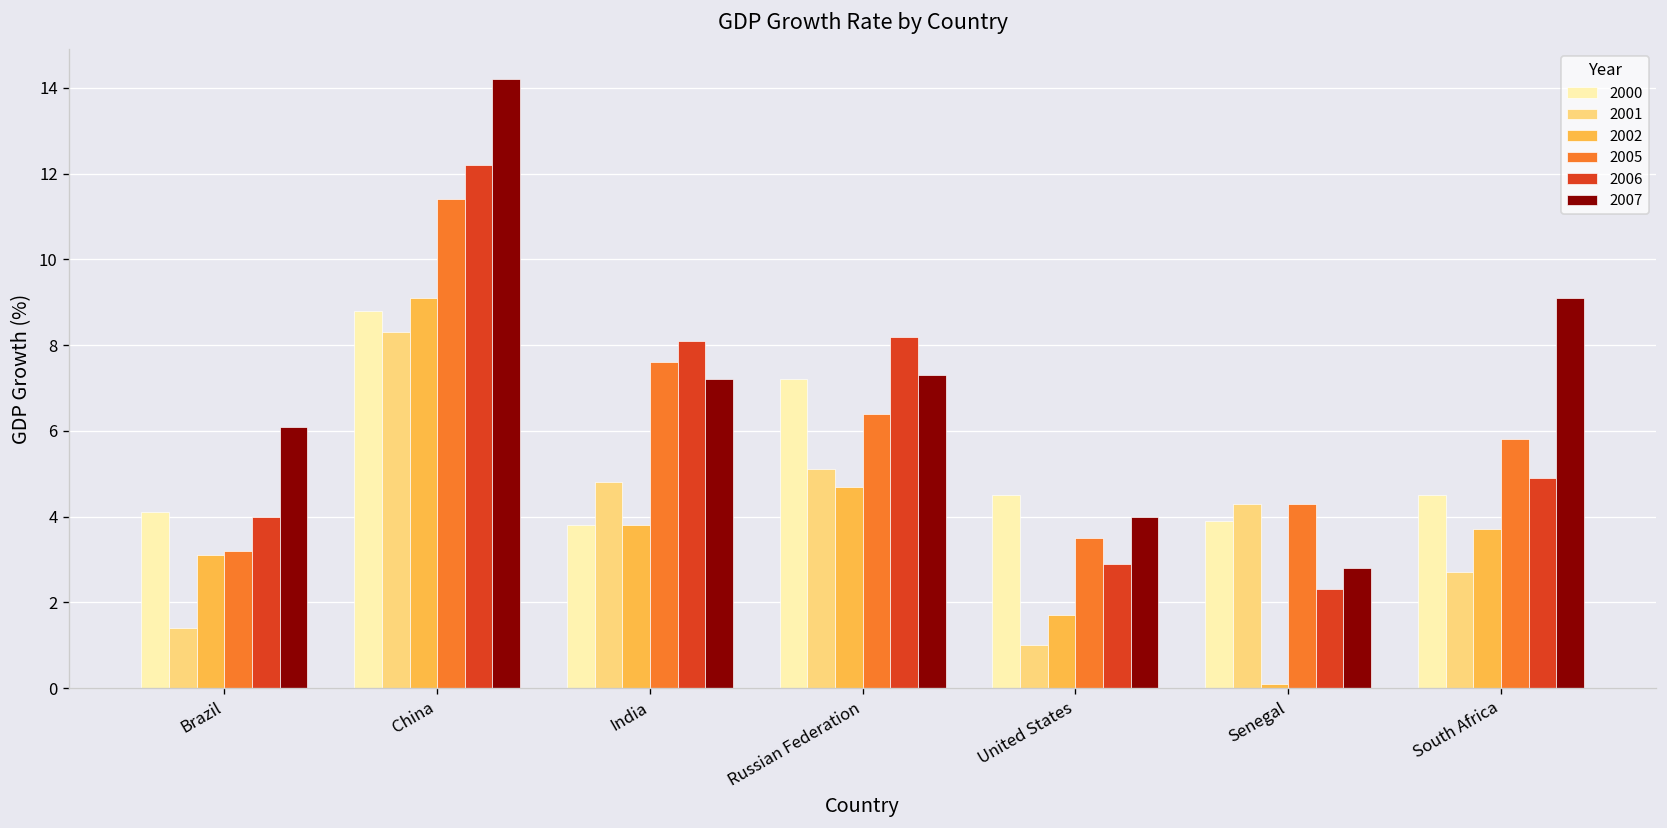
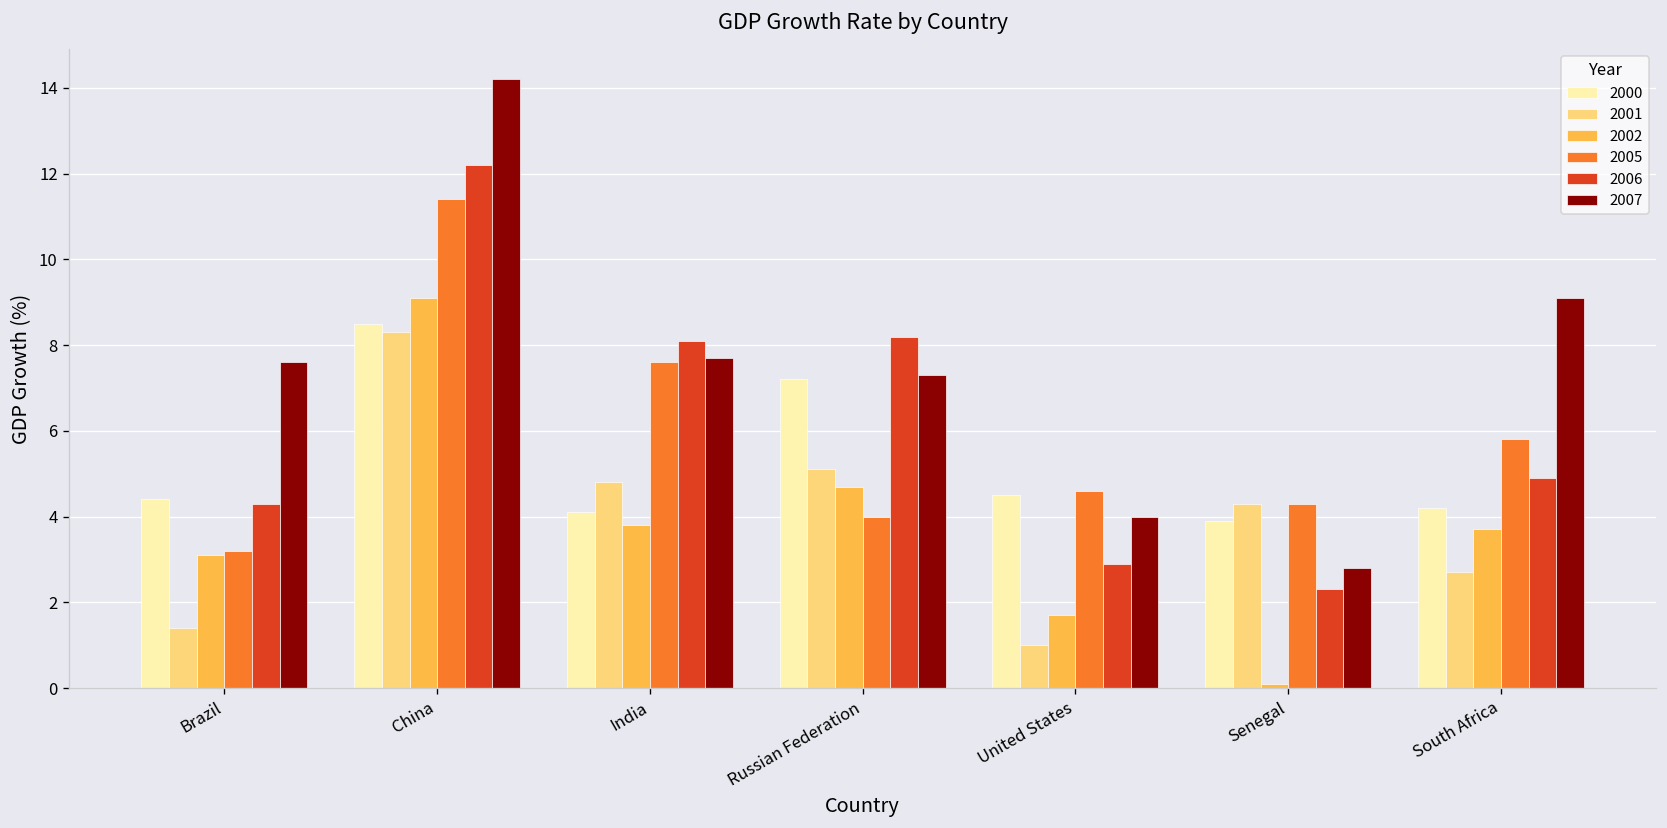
2000, Brazil: 4.1 -> 4.4
2006, Brazil: 4.0 -> 4.3
2007, Brazil: 6.1 -> 7.6
2000, China: 8.8 -> 8.5
2000, India: 3.8 -> 4.1
2007, India: 7.2 -> 7.7
2005, Russian Federation: 6.4 -> 4.0
2005, United States: 3.5 -> 4.6
2000, South Africa: 4.5 -> 4.2
